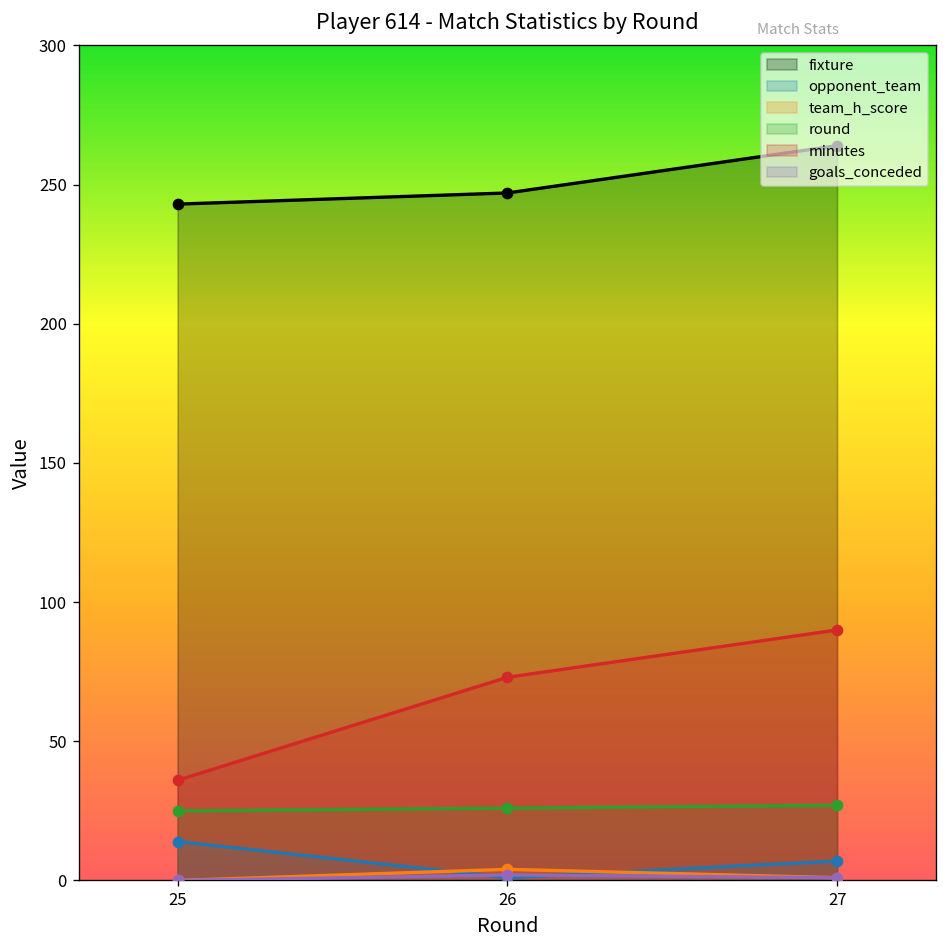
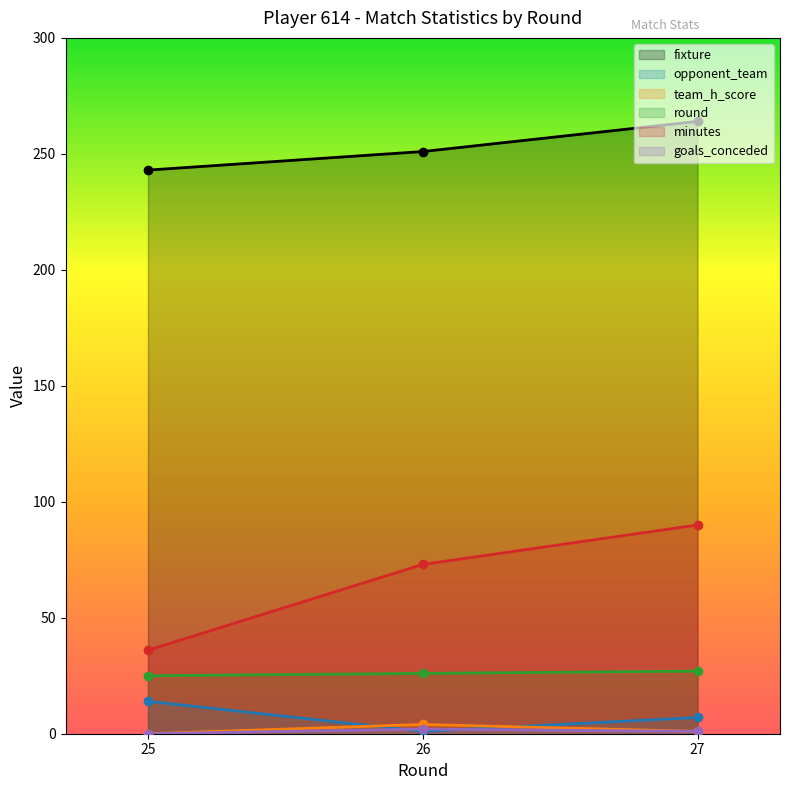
fixture, 26: 247 -> 251
